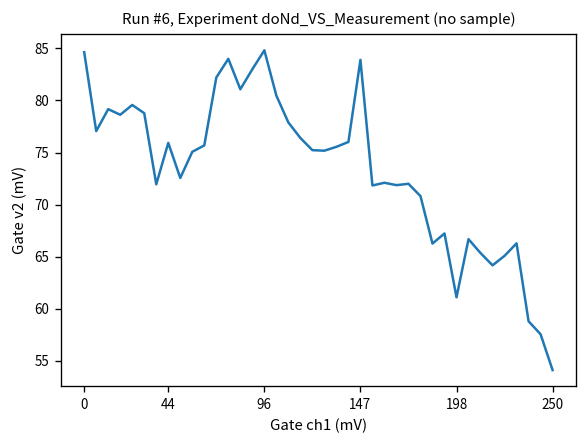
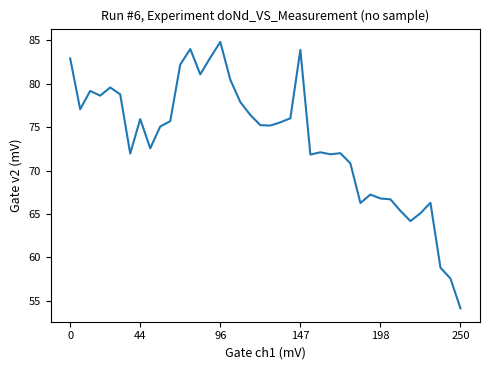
0: 85 -> 83
198: 61 -> 67
